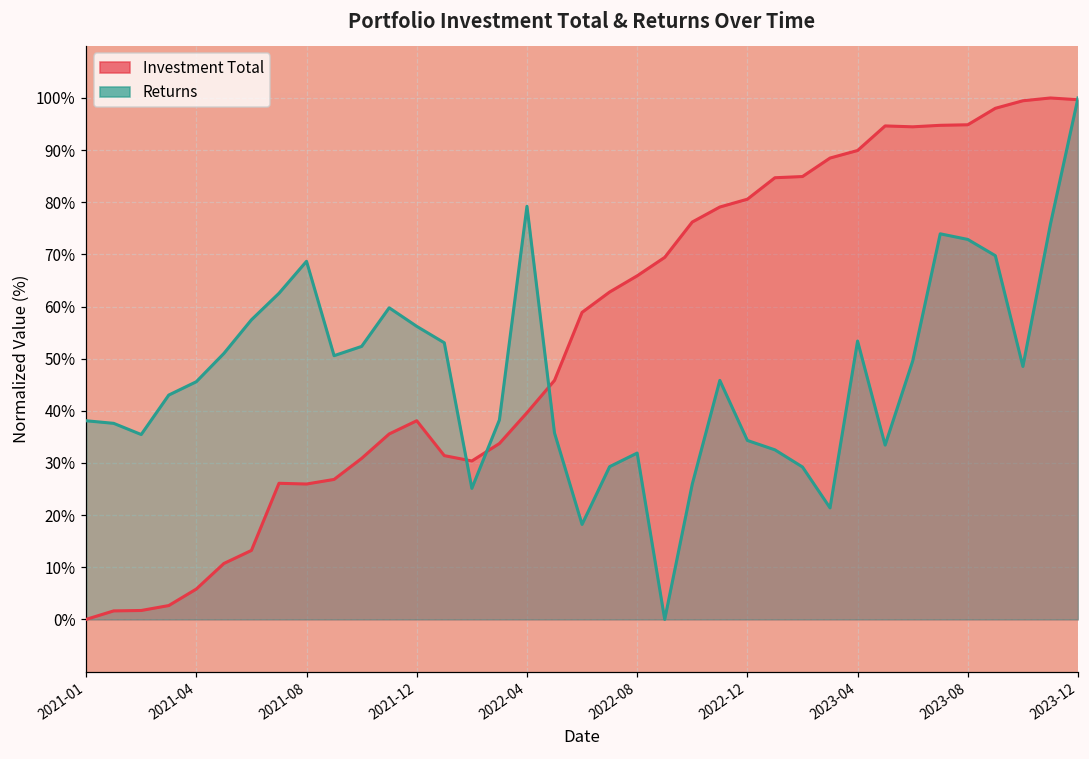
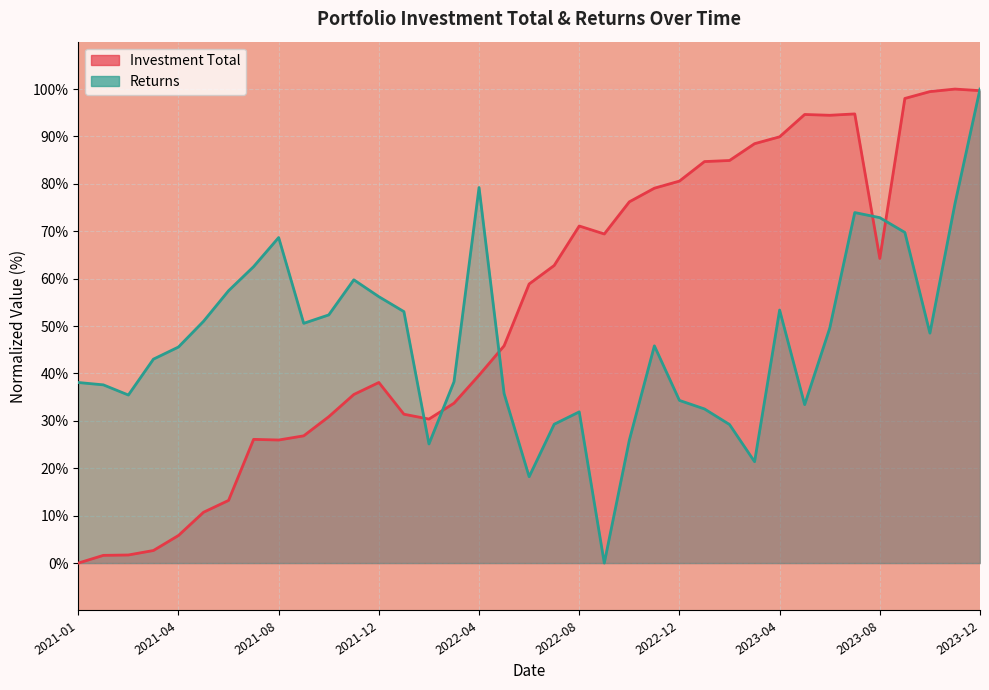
Investment Total, 2022-08: 66% -> 71%
Investment Total, 2023-08: 95% -> 64%
